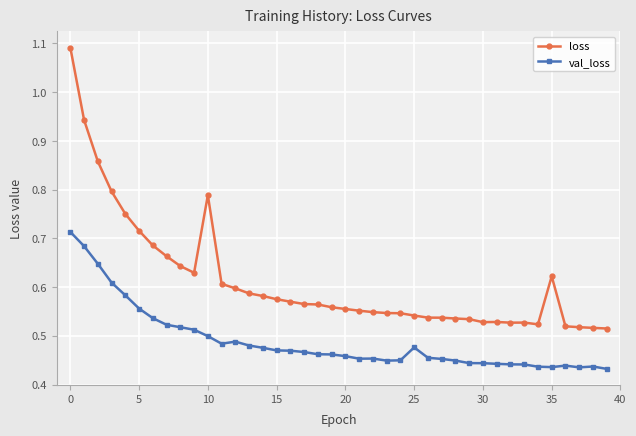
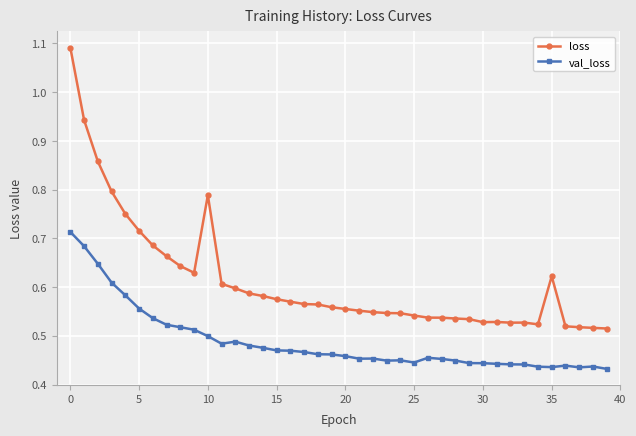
val_loss, 25: 0.48 -> 0.45
